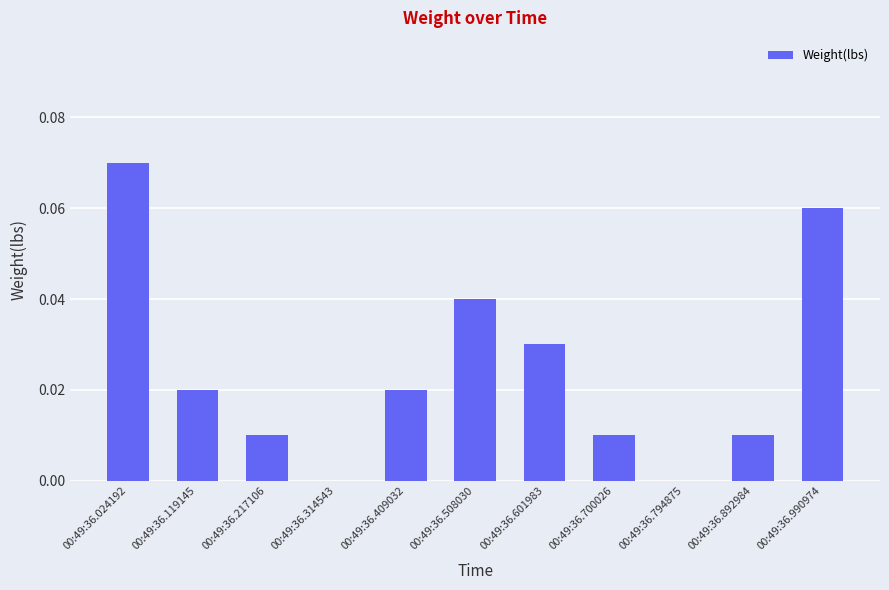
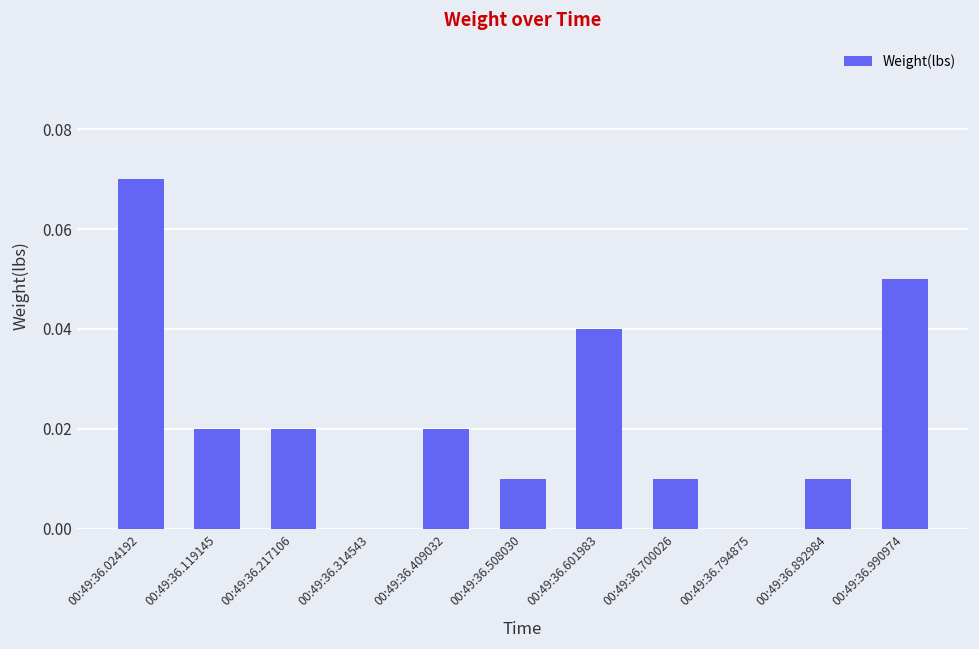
00:49:36.217106: 0.01 -> 0.02
00:49:36.508030: 0.04 -> 0.01
00:49:36.601983: 0.03 -> 0.04
00:49:36.990974: 0.06 -> 0.05
